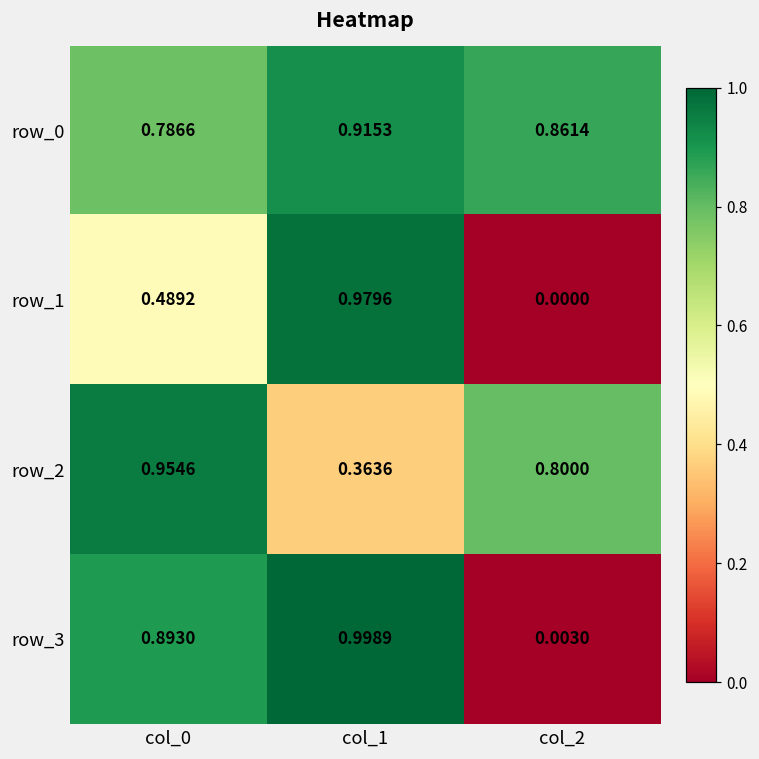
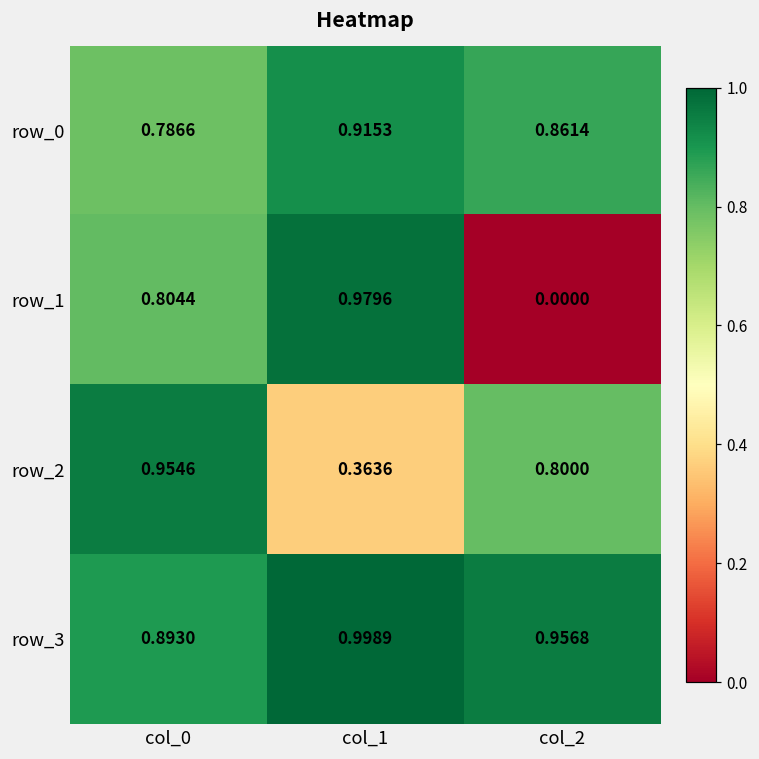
row_1, col_0: 0.4892 -> 0.8044
row_3, col_2: 0.0030 -> 0.9568
